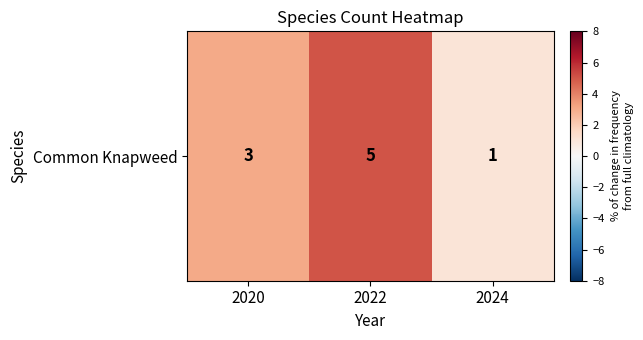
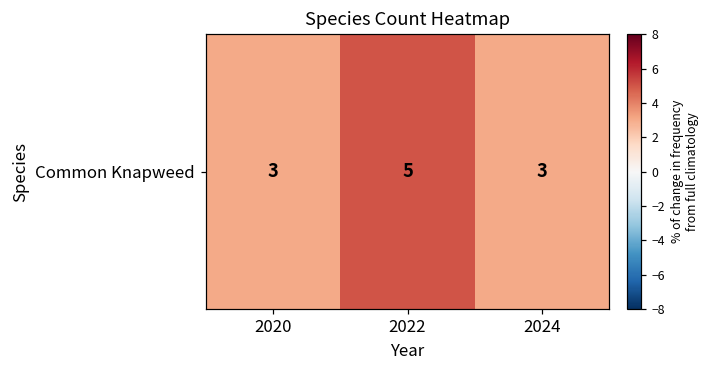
Common Knapweed, 2024: 1 -> 3
